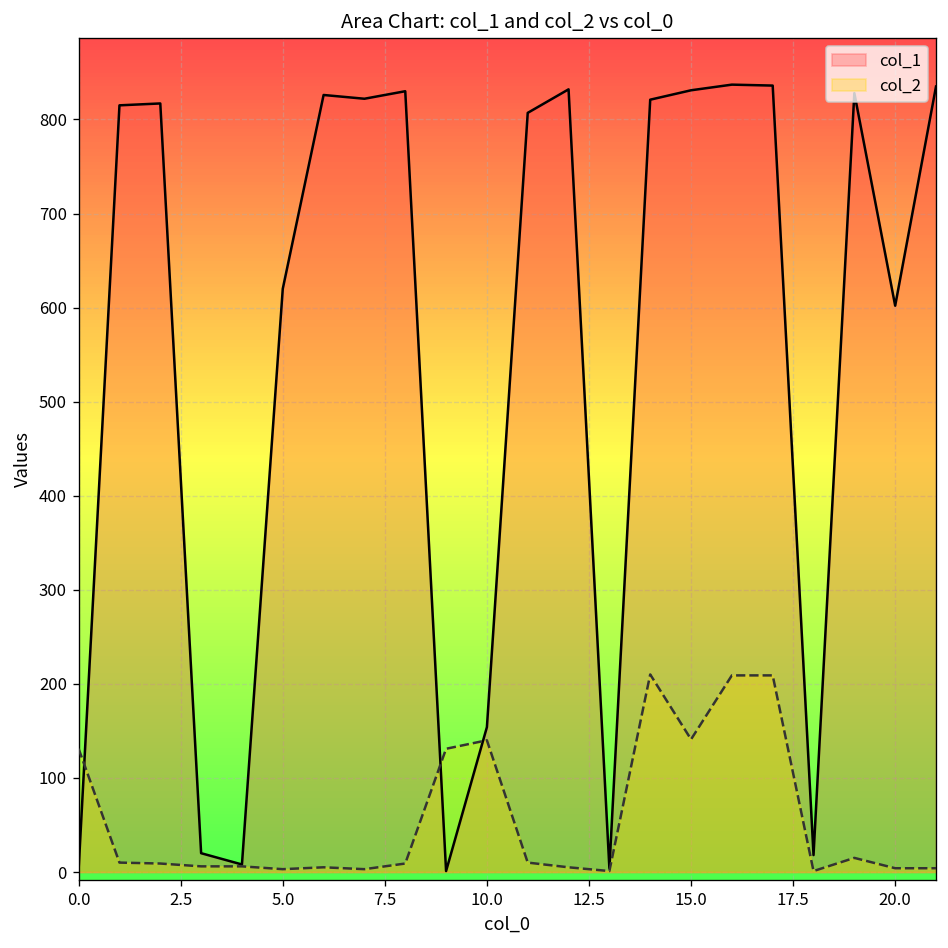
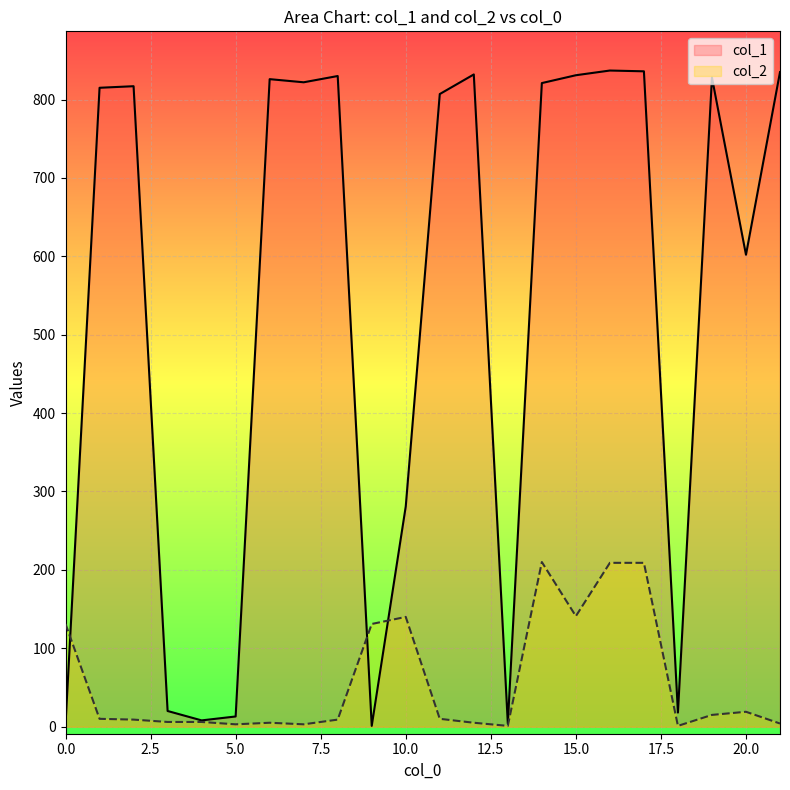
col_1, 5.0: 620 -> 10
col_1, 10.0: 150 -> 280
col_2, 20.0: 0 -> 20
